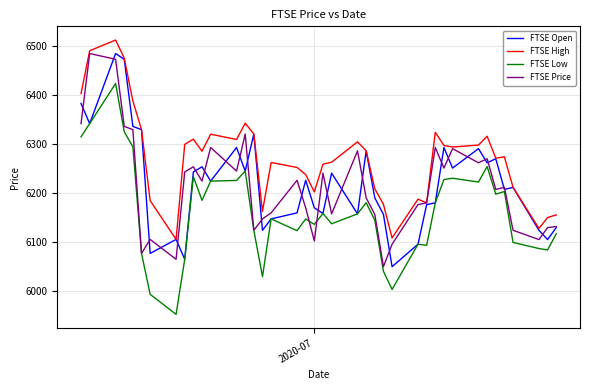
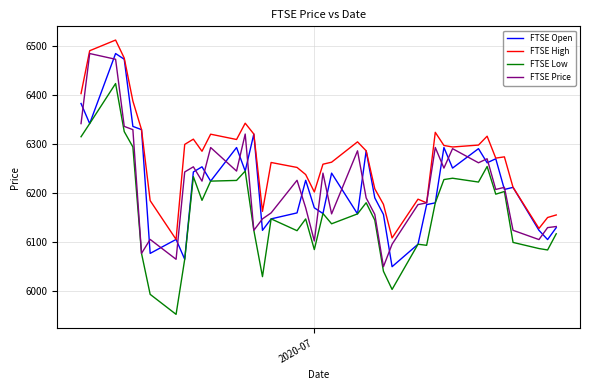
FTSE Low, 2020-07: 6140 -> 6080
